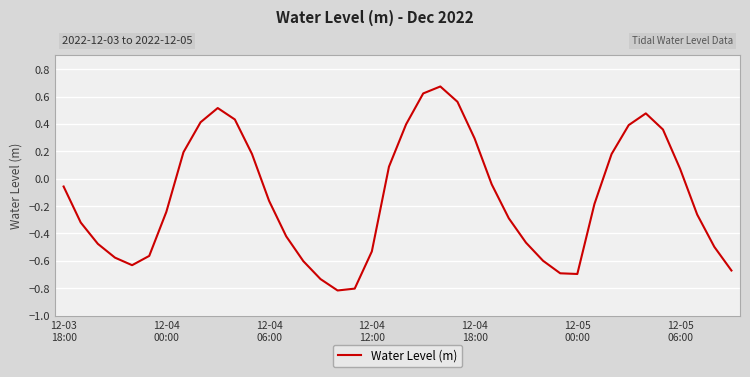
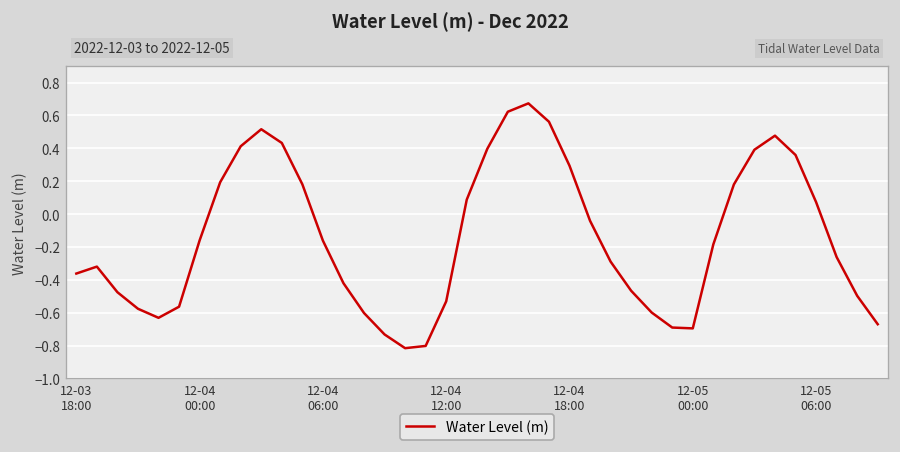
12-03 18:00: -0.06 -> -0.36
12-04 00:00: -0.24 -> -0.16
